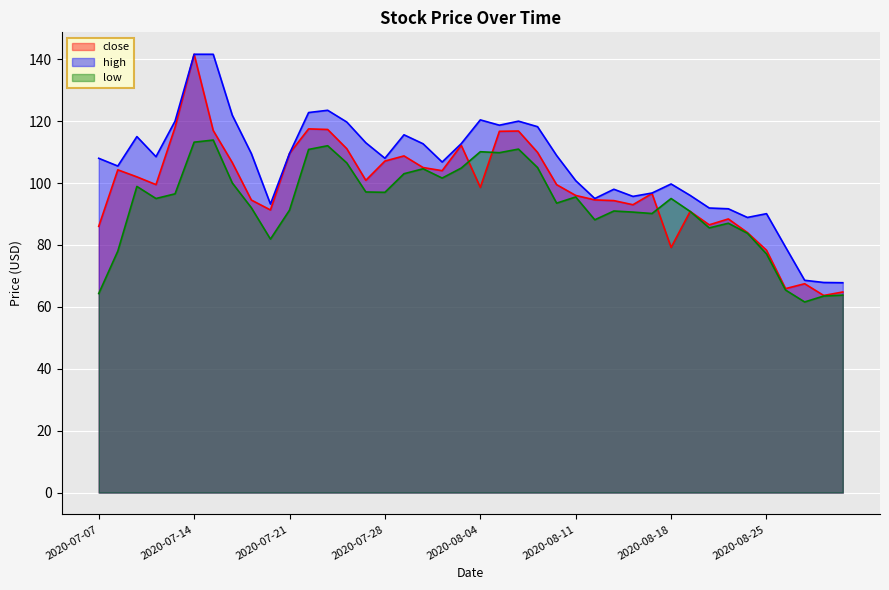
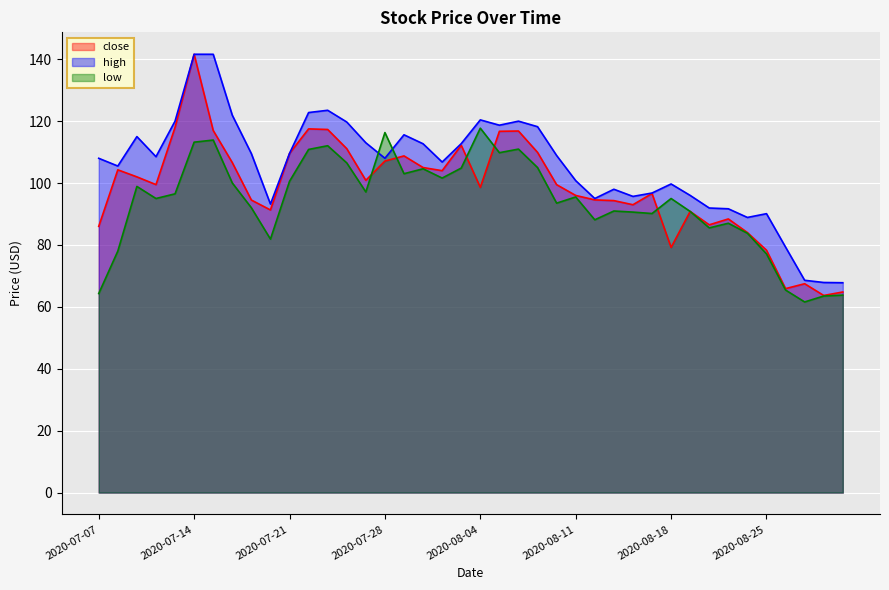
low, 2020-07-21: 91 -> 101
low, 2020-07-28: 97 -> 116
low, 2020-08-04: 110 -> 118
